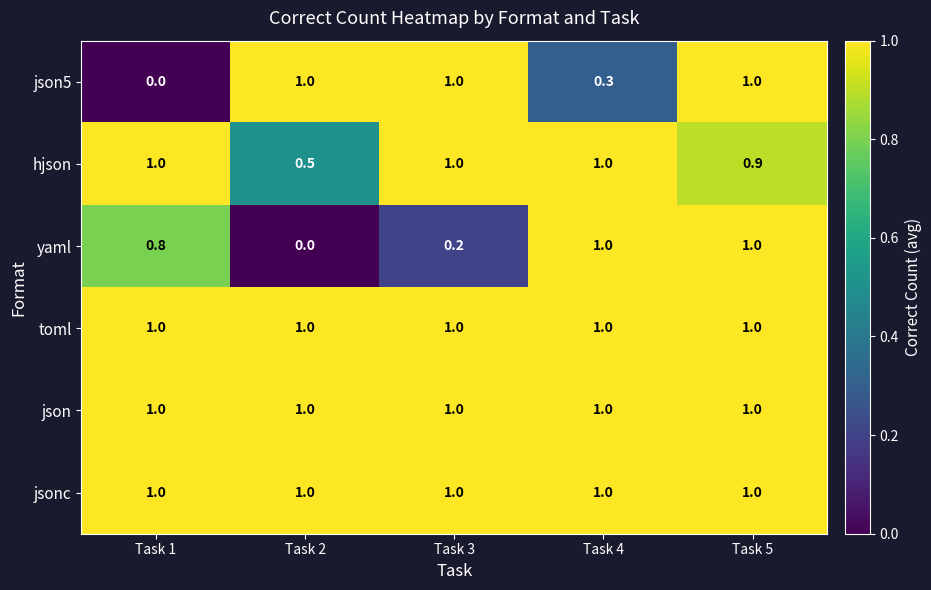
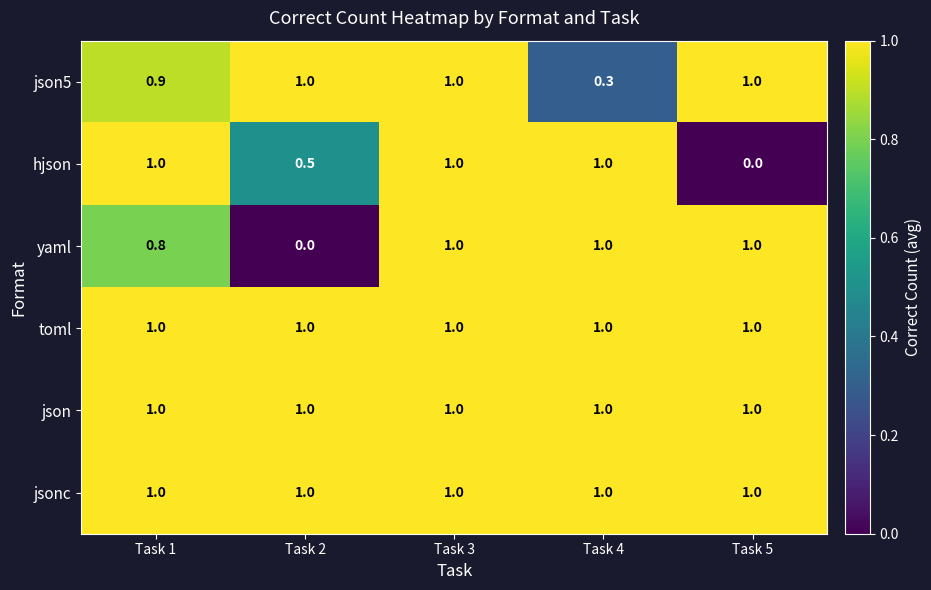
json5, Task 1: 0.0 -> 0.9
hjson, Task 5: 0.9 -> 0.0
yaml, Task 3: 0.2 -> 1.0
